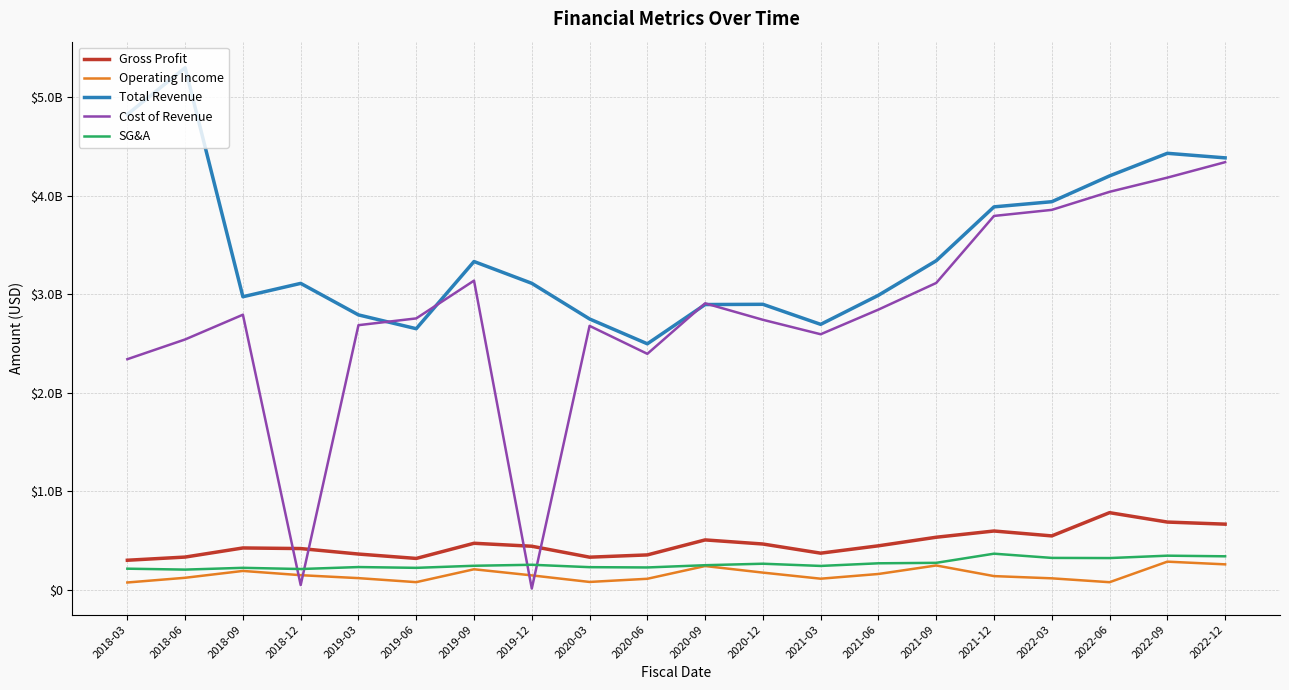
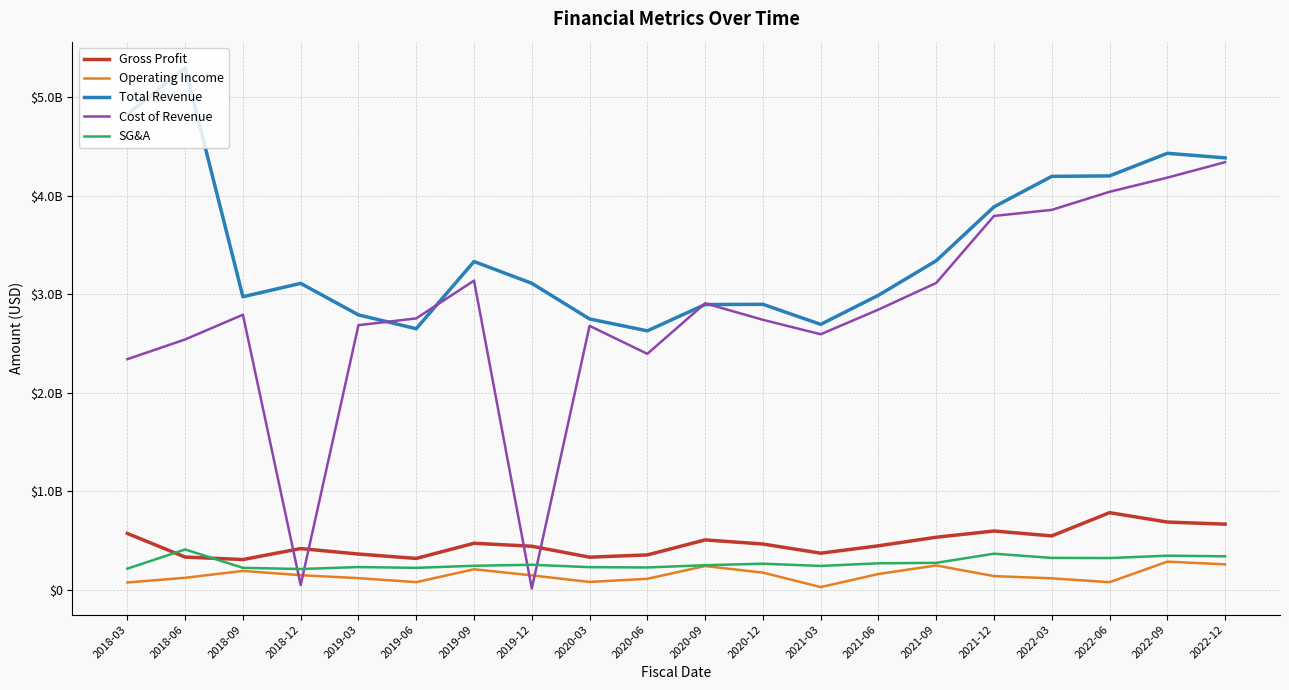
Gross Profit, 2018-03: $300000000 -> $600000000
SG&A, 2018-06: $200000000 -> $400000000
Gross Profit, 2018-09: $400000000 -> $300000000
Total Revenue, 2020-06: $2500000000 -> $2600000000
Operating Income, 2021-03: $100000000 -> $0
Total Revenue, 2022-03: $3900000000 -> $4200000000
